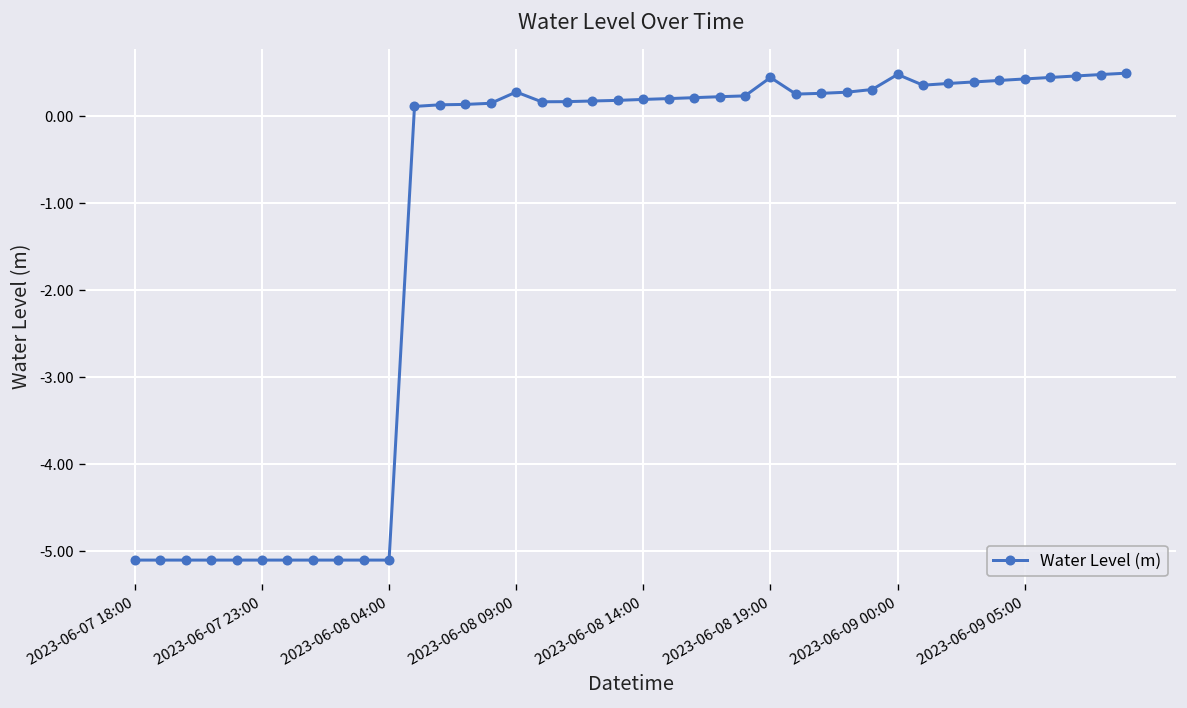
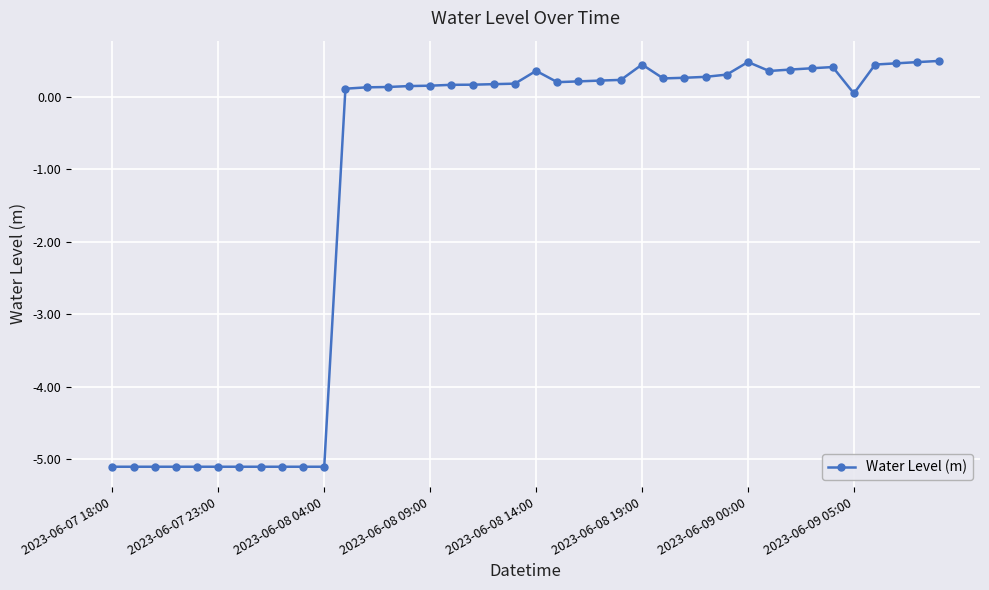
2023-06-08 09:00: 0.3 -> 0.2
2023-06-08 14:00: 0.2 -> 0.4
2023-06-09 05:00: 0.4 -> 0.0
